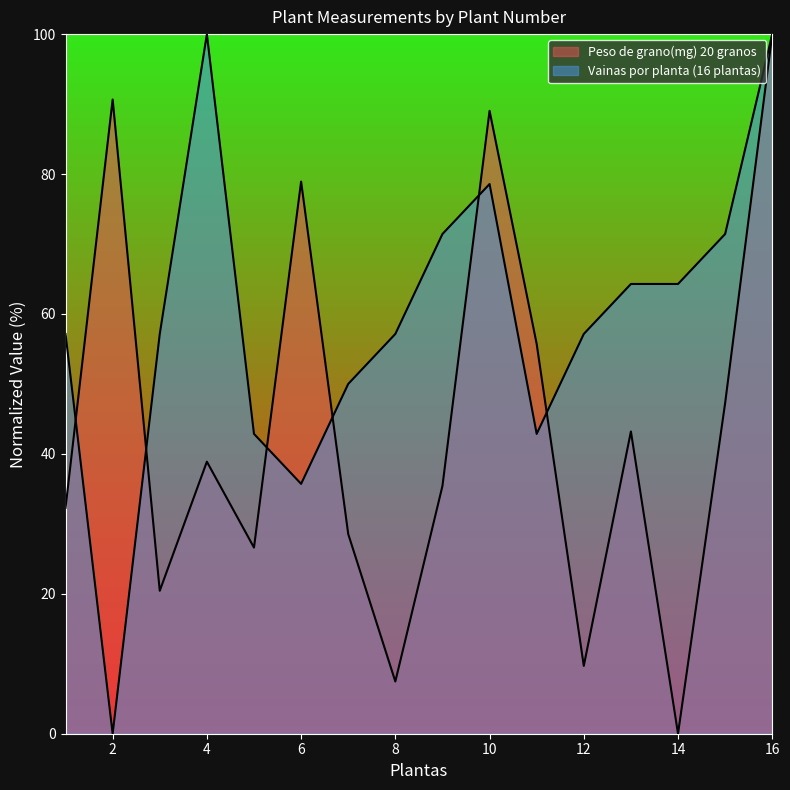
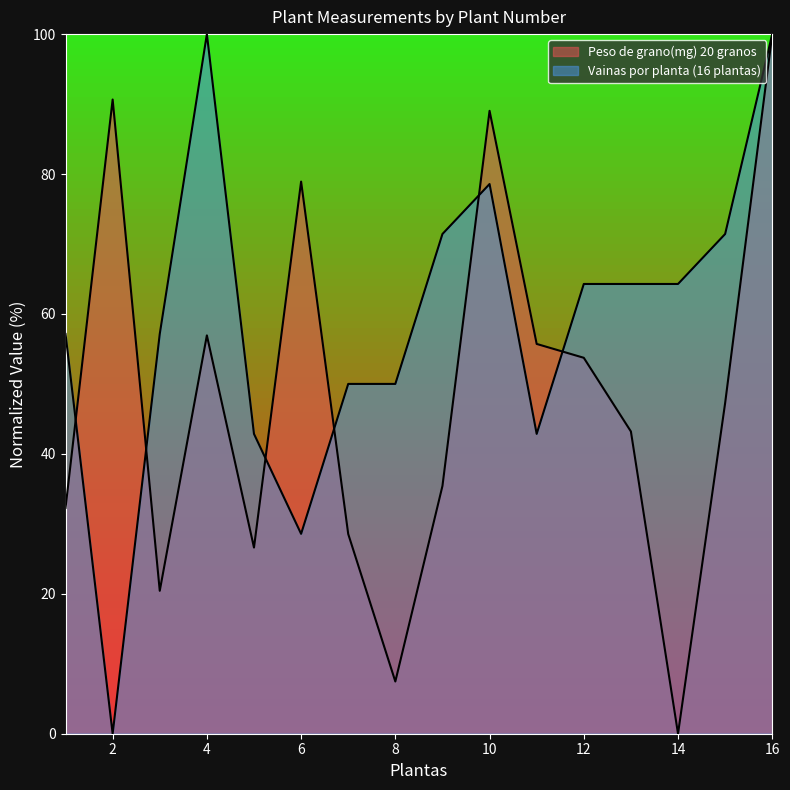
Peso de grano(mg) 20 granos, 4: 39 -> 57
Vainas por planta (16 plantas), 6: 36 -> 29
Vainas por planta (16 plantas), 8: 57 -> 50
Peso de grano(mg) 20 granos, 12: 10 -> 54
Vainas por planta (16 plantas), 12: 57 -> 64
